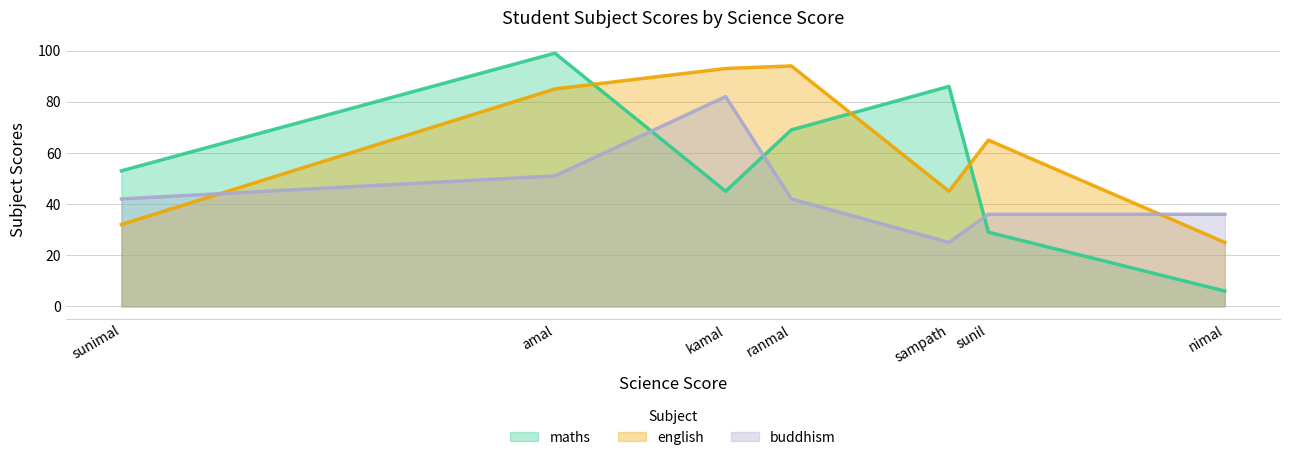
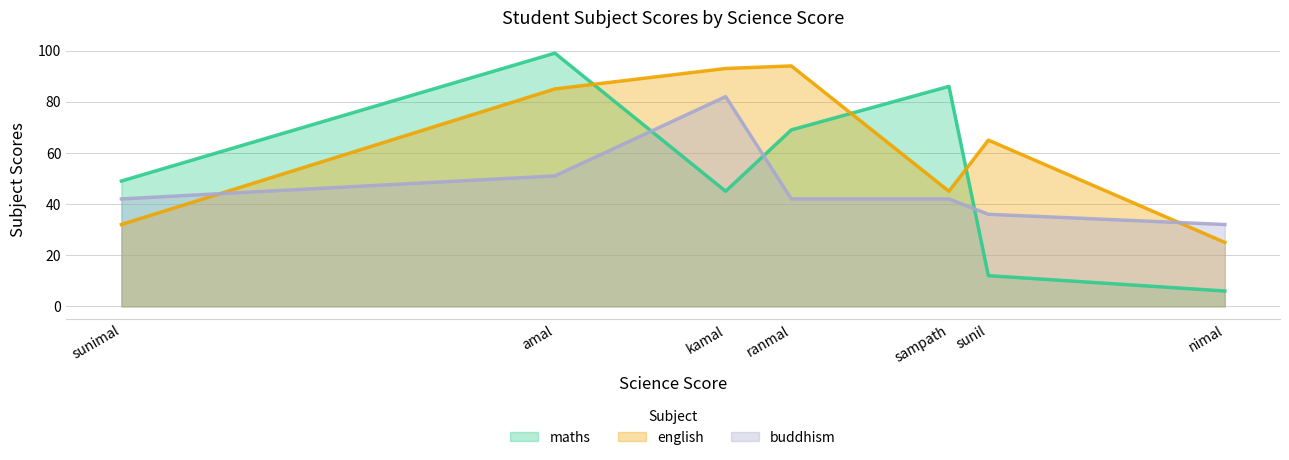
maths, sunimal: 53 -> 49
buddhism, sampath: 25 -> 42
maths, sunil: 29 -> 12
buddhism, nimal: 36 -> 32
